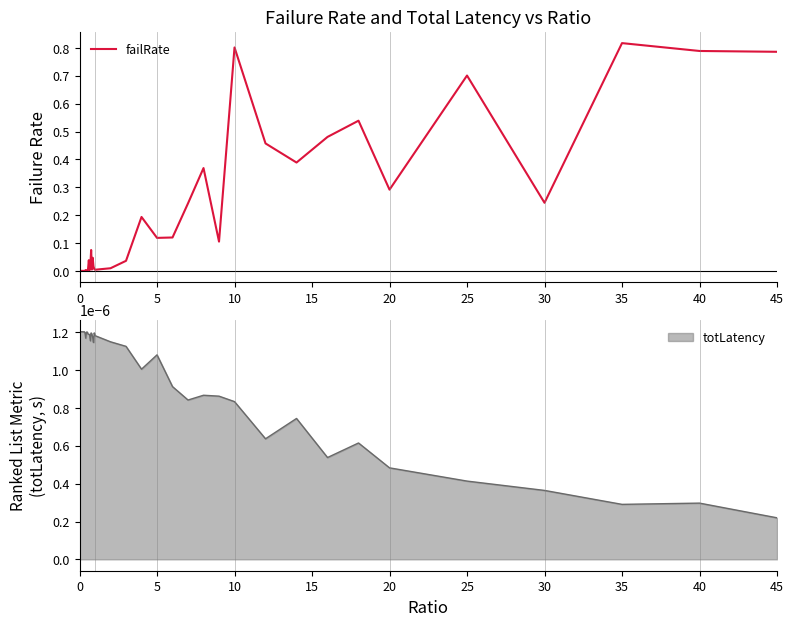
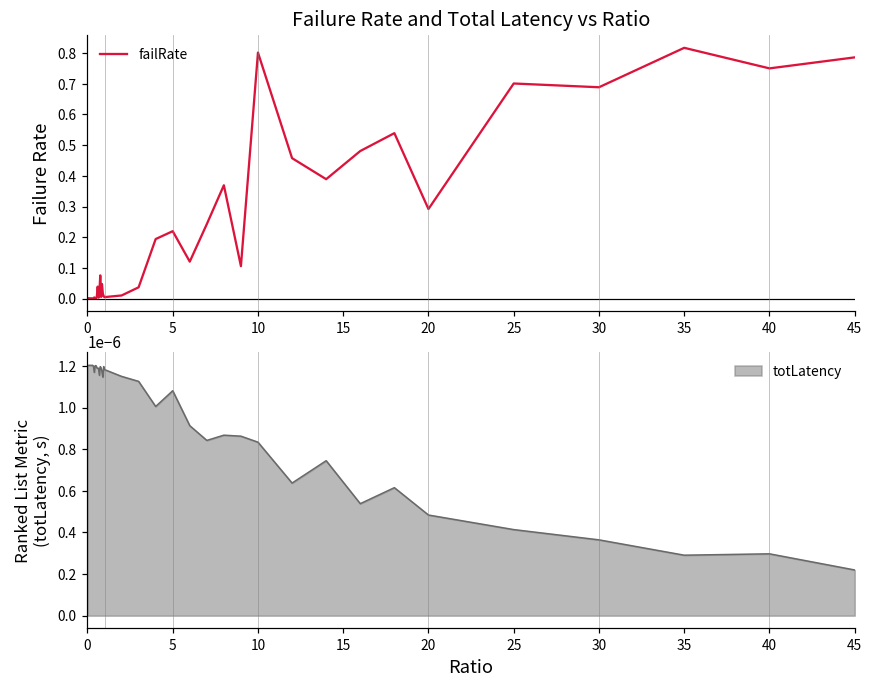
Failure Rate and Total Latency vs Ratio, 5: 0.12 -> 0.22
Failure Rate and Total Latency vs Ratio, 30: 0.24 -> 0.69
Failure Rate and Total Latency vs Ratio, 40: 0.79 -> 0.75
